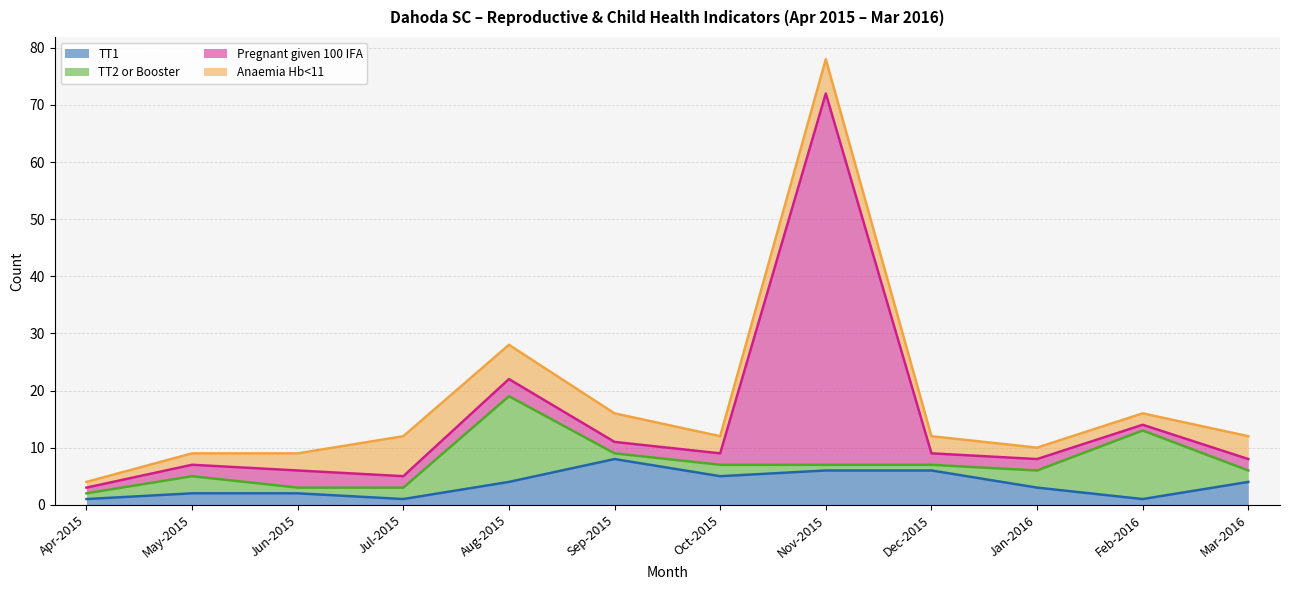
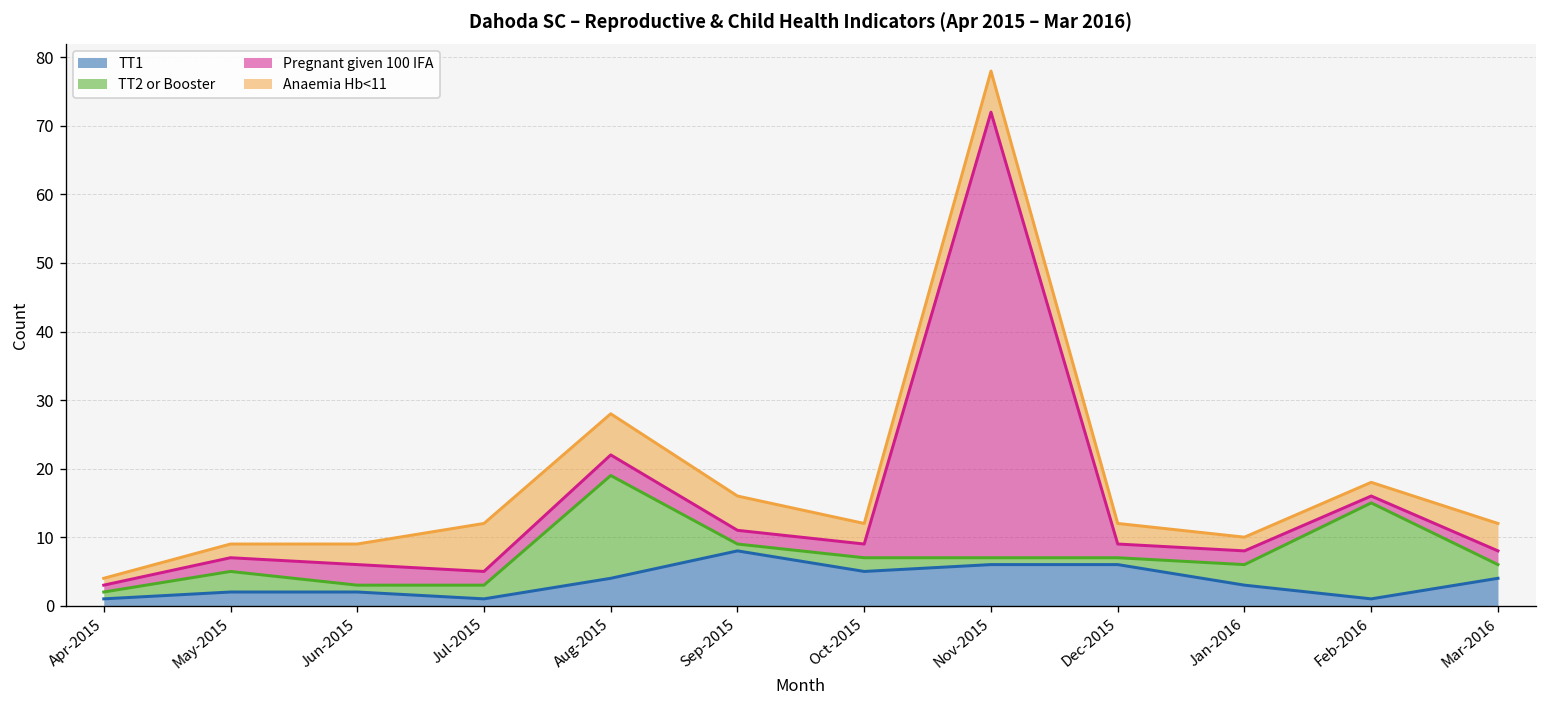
TT2 or Booster, Feb-2016: 12 -> 14
